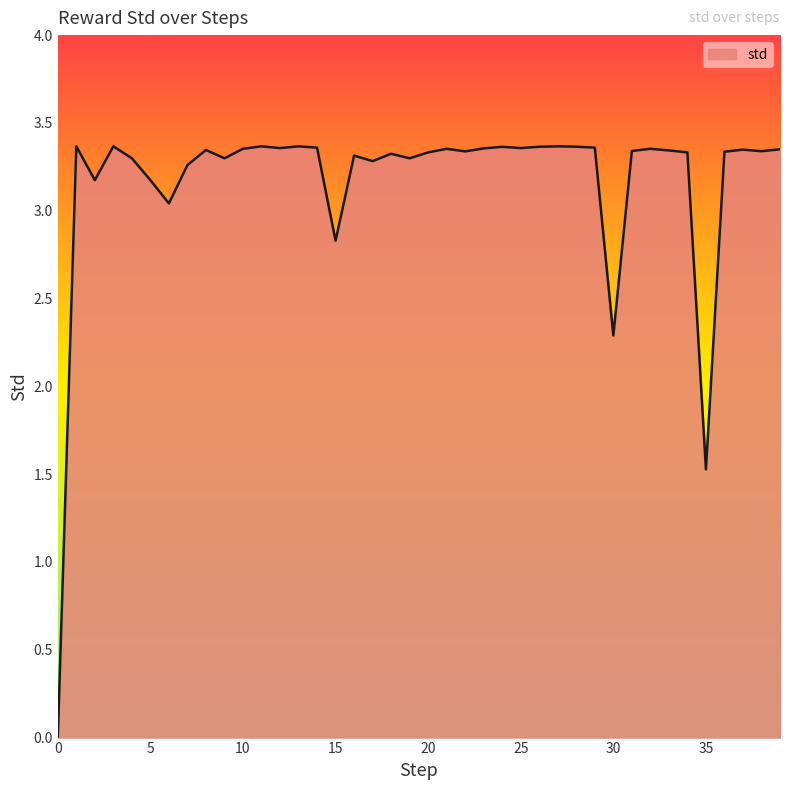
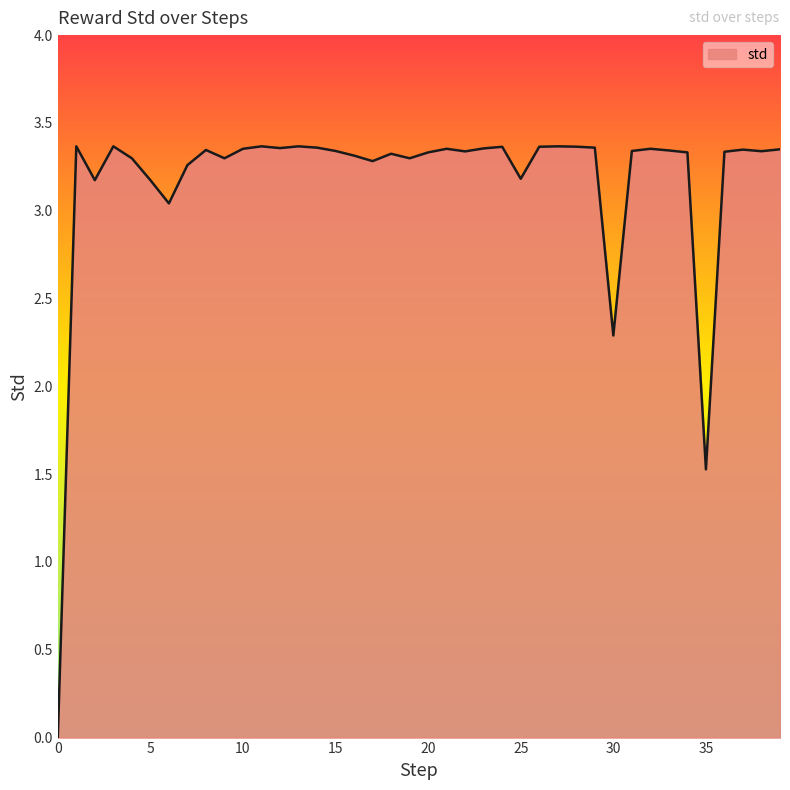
15: 2.83 -> 3.34
25: 3.36 -> 3.18
